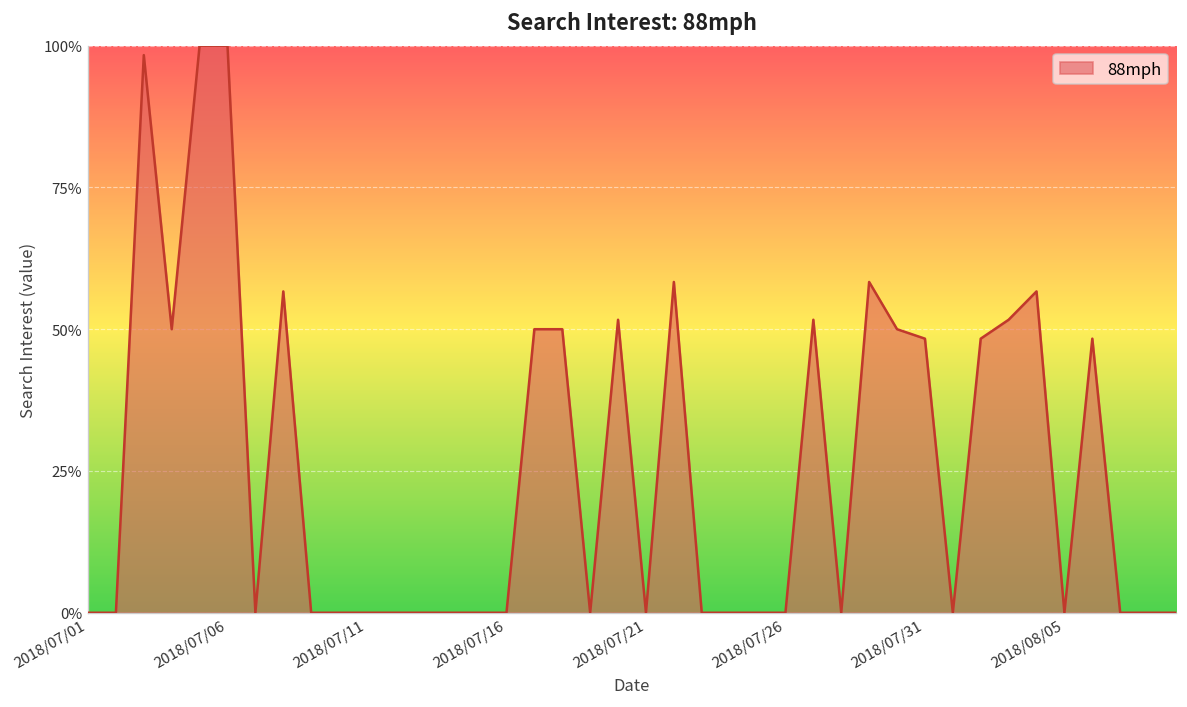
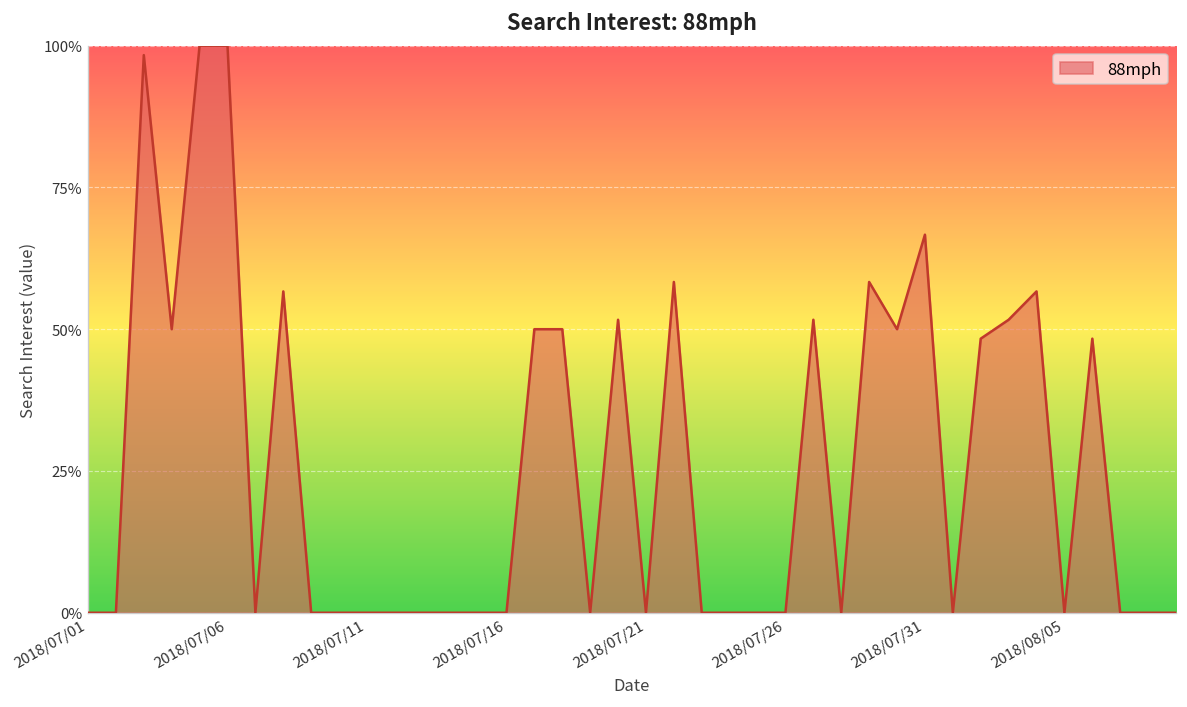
2018/07/31: 48% -> 67%
